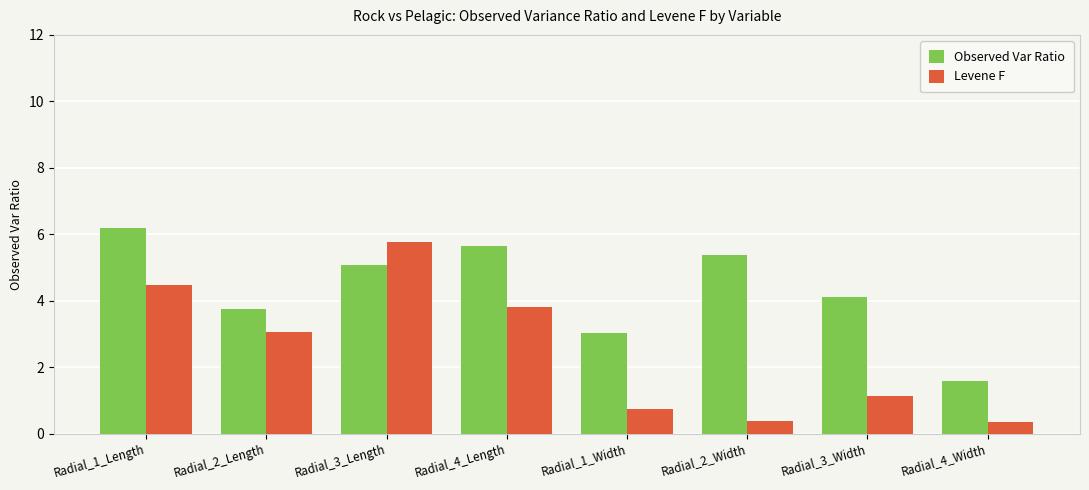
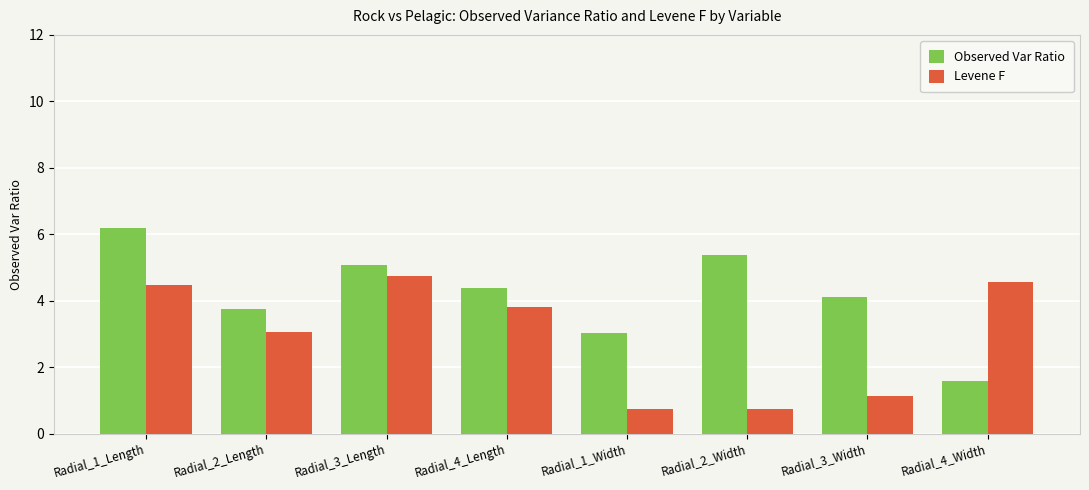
Levene F, Radial_3_Length: 5.8 -> 4.8
Observed Var Ratio, Radial_4_Length: 5.7 -> 4.4
Levene F, Radial_2_Width: 0.4 -> 0.7
Levene F, Radial_4_Width: 0.4 -> 4.6
